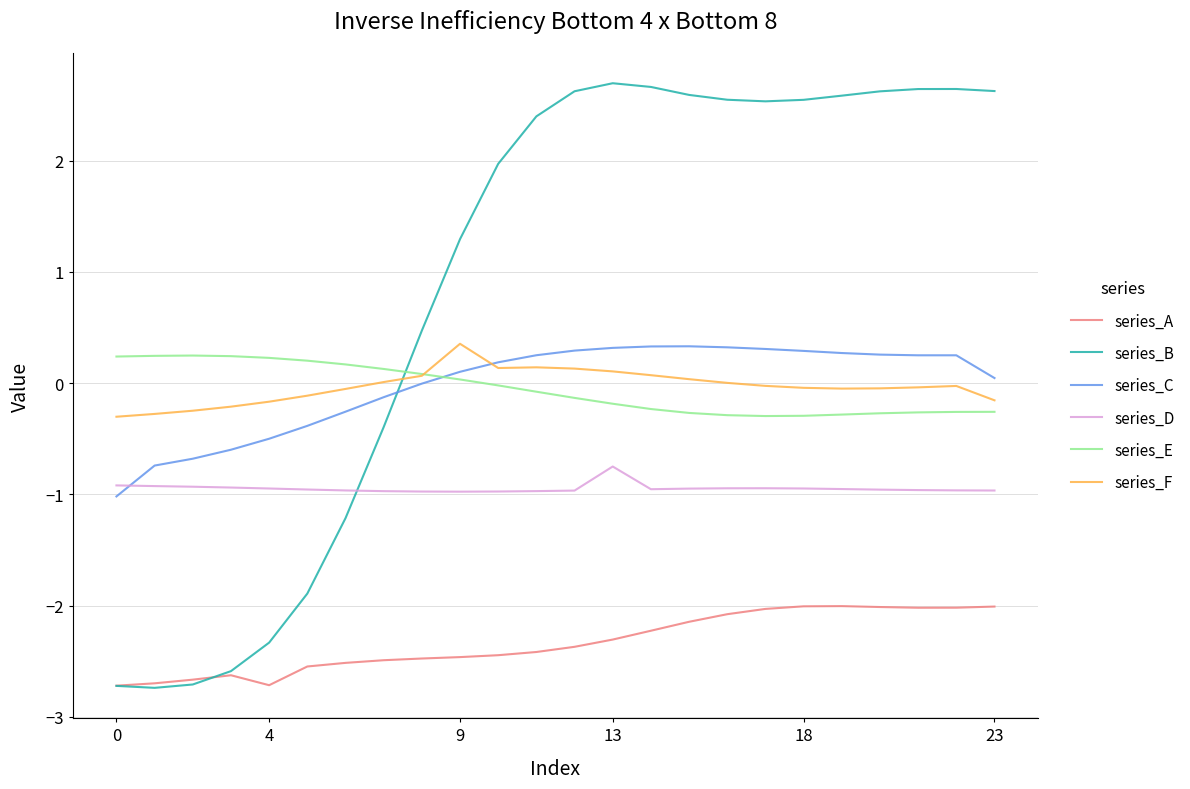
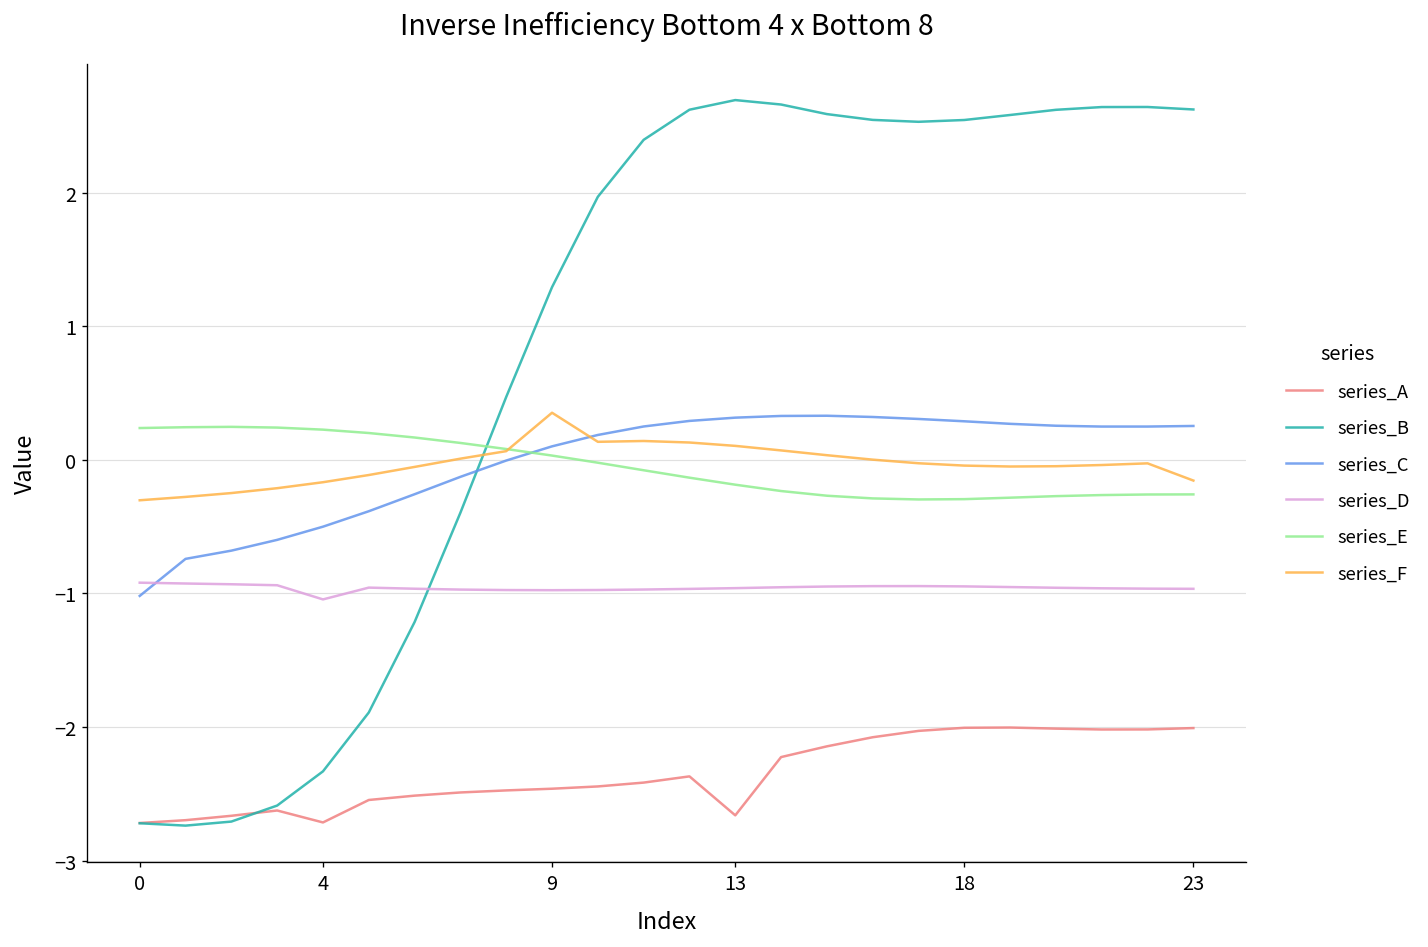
series_D, 4: -0.95 -> -1.04
series_A, 13: -2.30 -> -2.66
series_D, 13: -0.75 -> -0.96
series_C, 23: 0.05 -> 0.25
